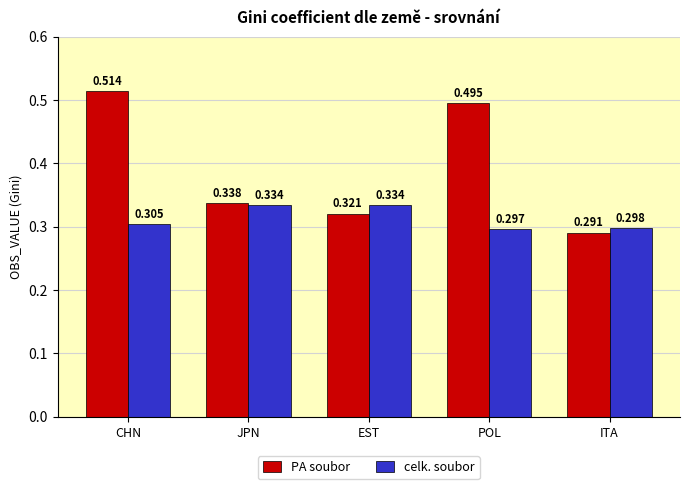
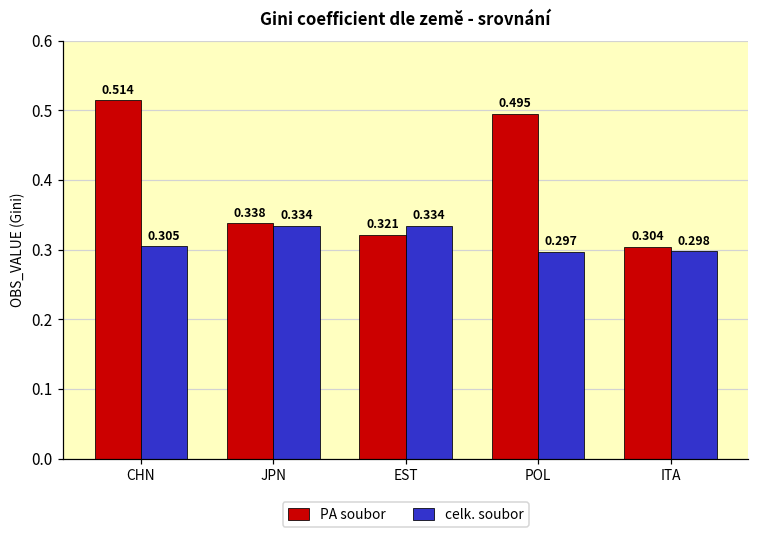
PA soubor, ITA: 0.291 -> 0.304
